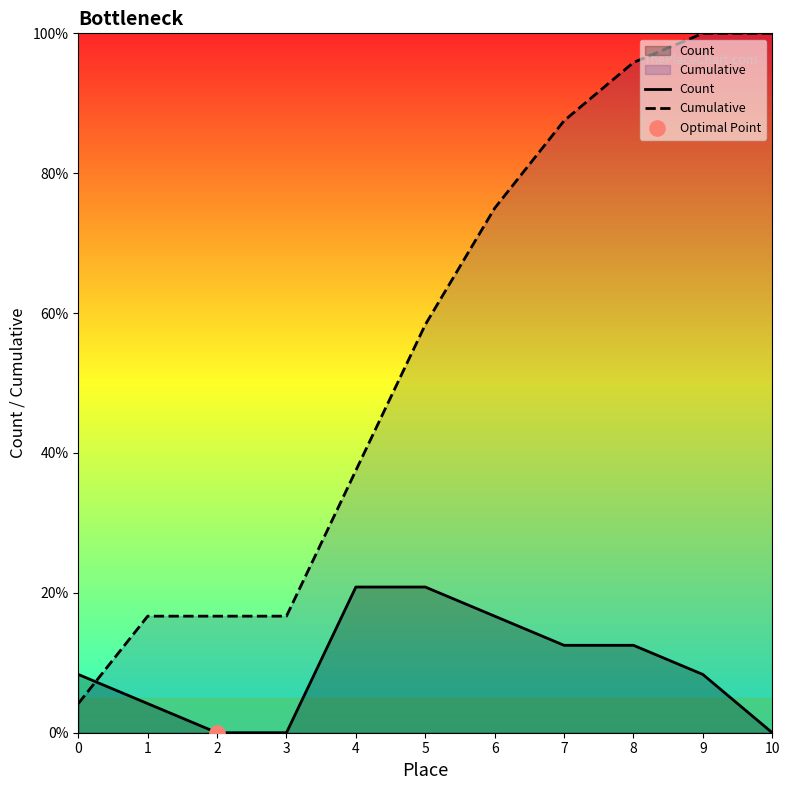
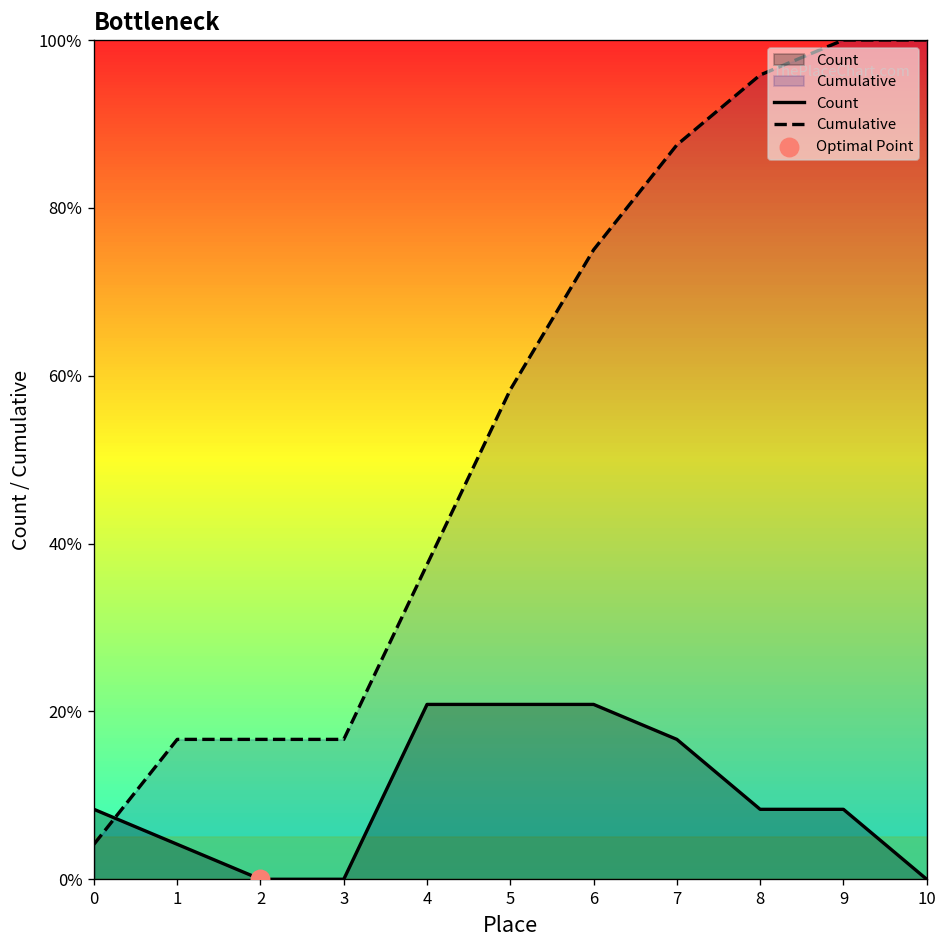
Count, 6: 17% -> 21%
Count, 7: 13% -> 17%
Count, 8: 13% -> 8%
